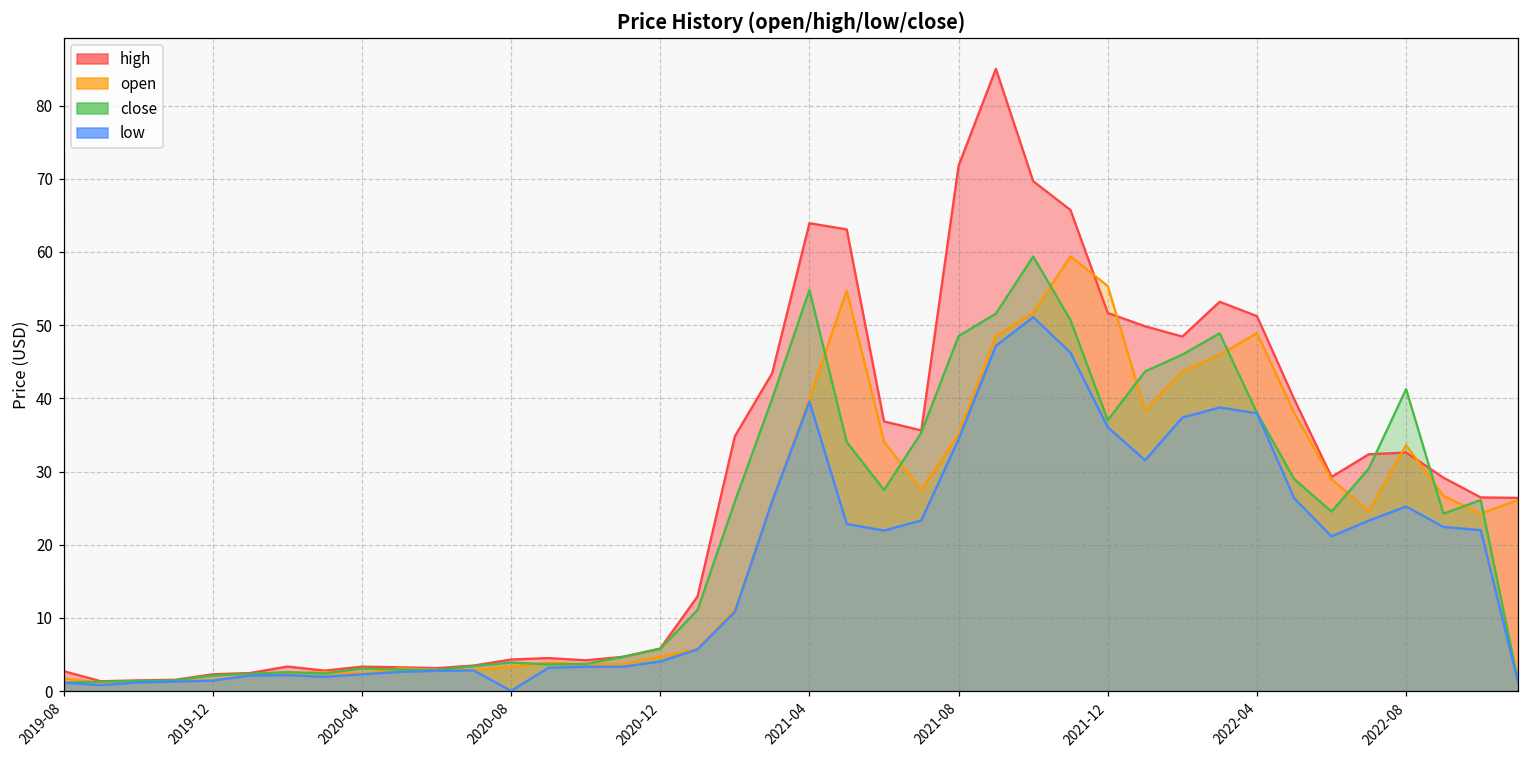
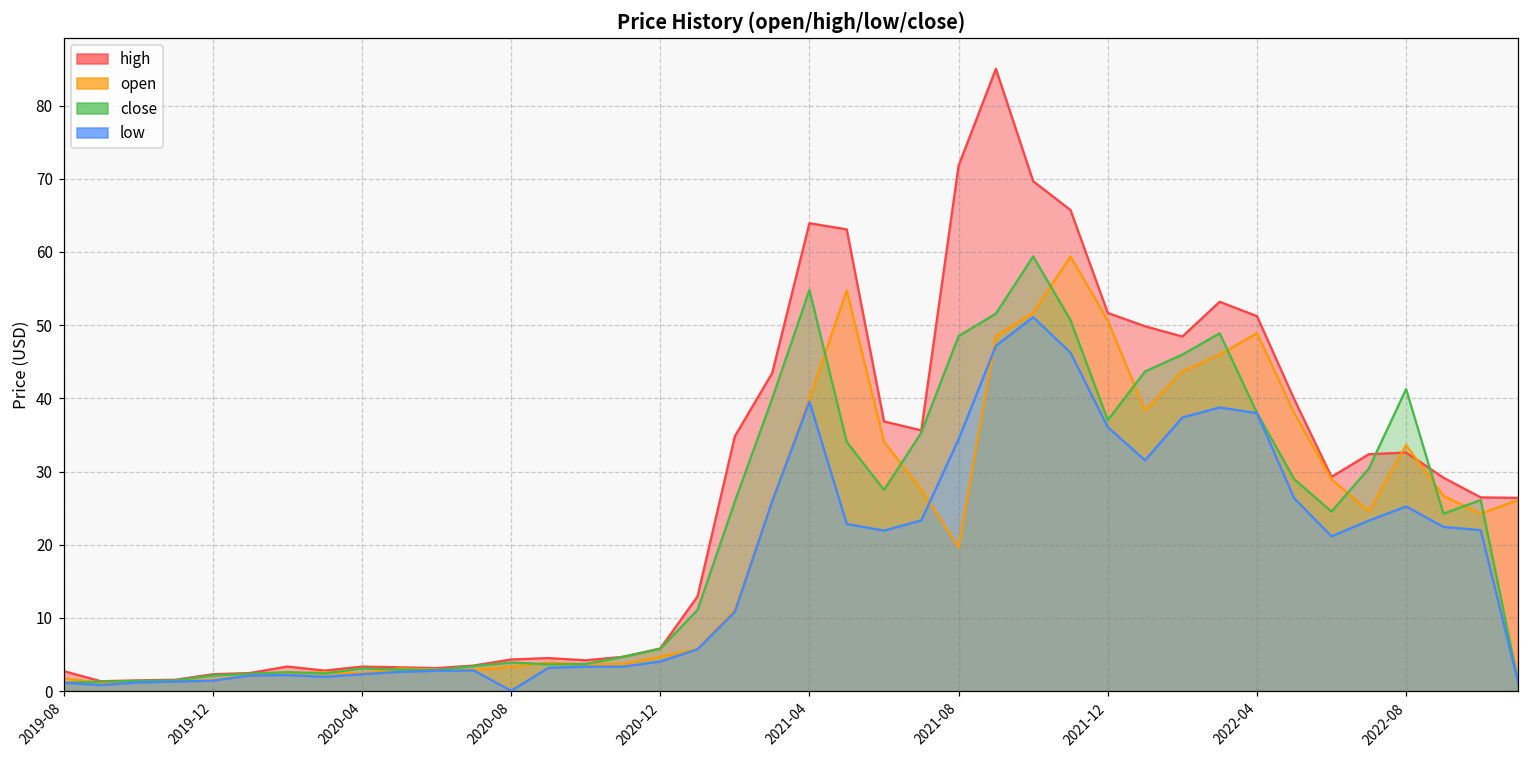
open, 2021-08: 35 -> 20
open, 2021-12: 55 -> 51
